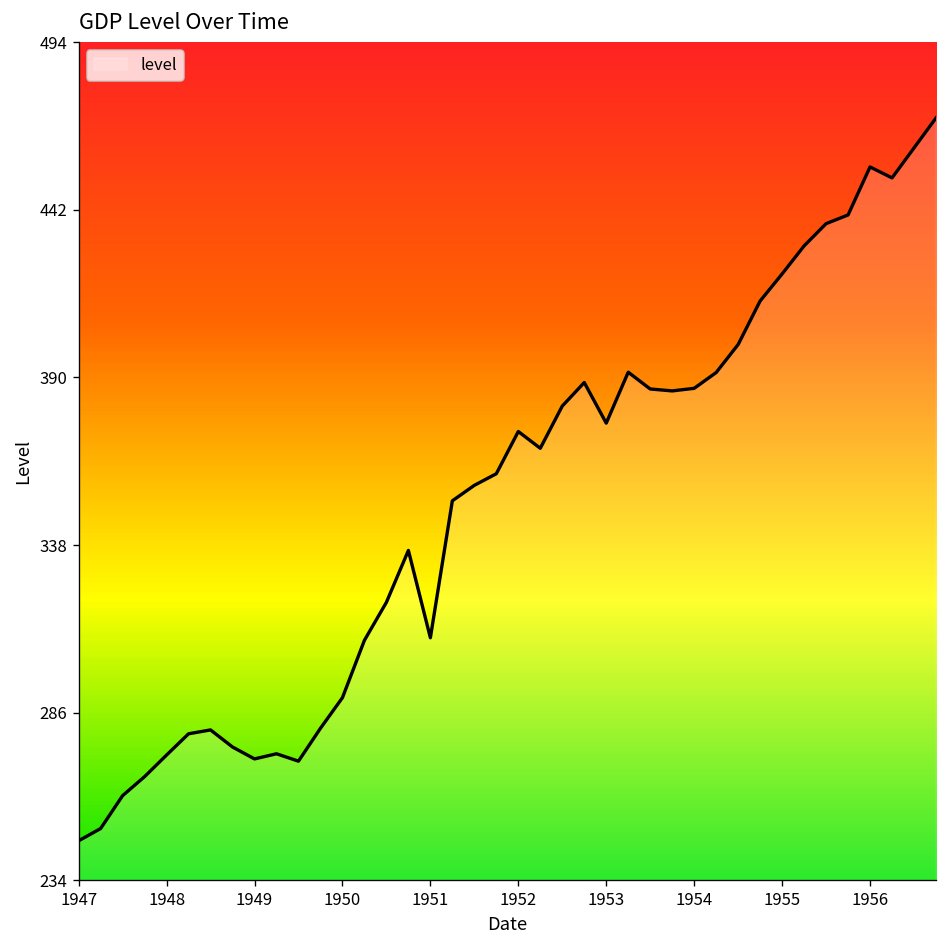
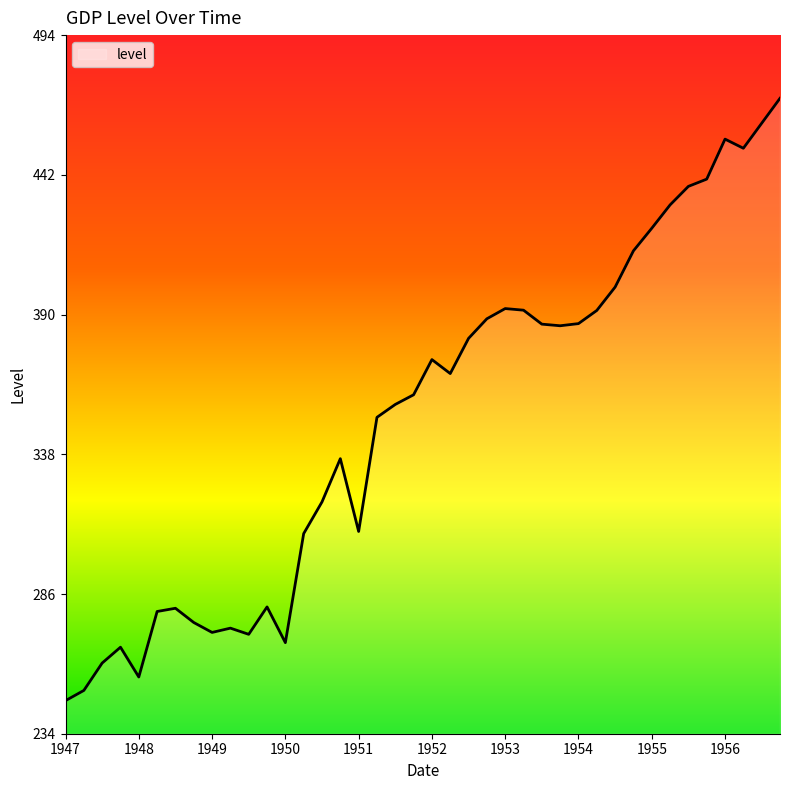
1948: 273 -> 255
1950: 291 -> 268
1953: 376 -> 392
